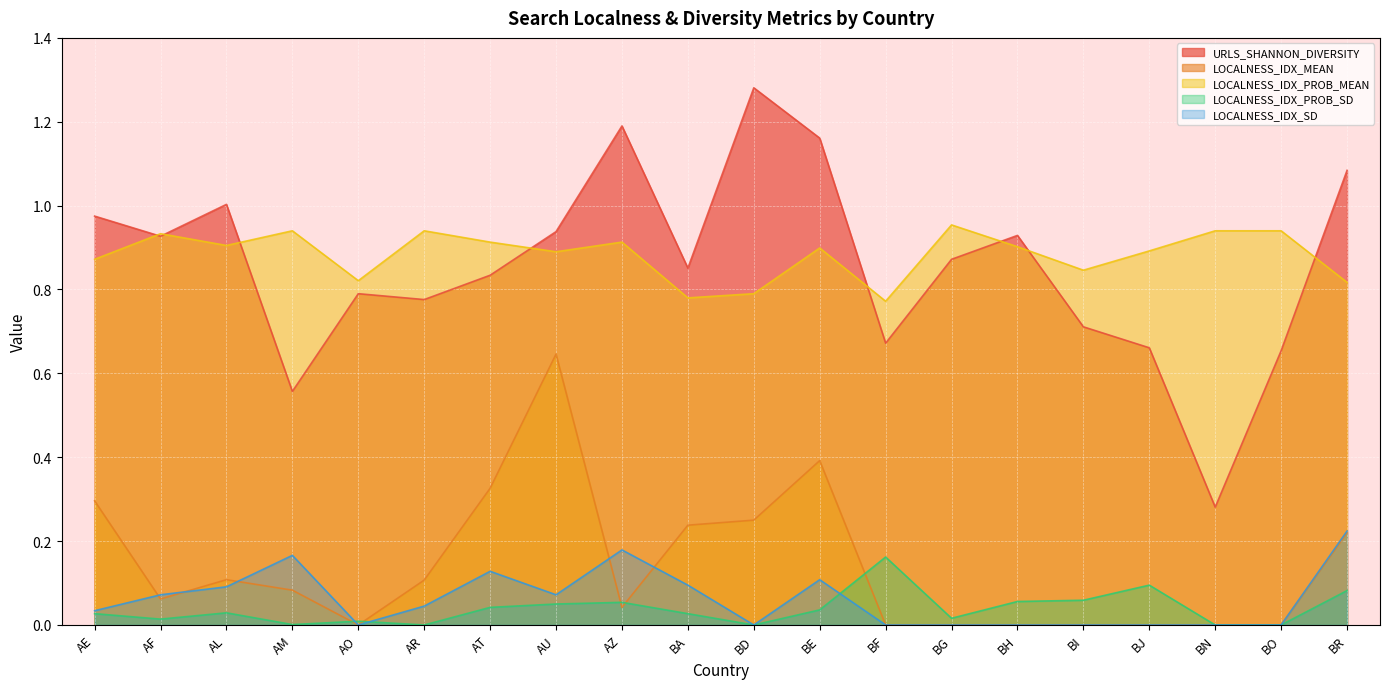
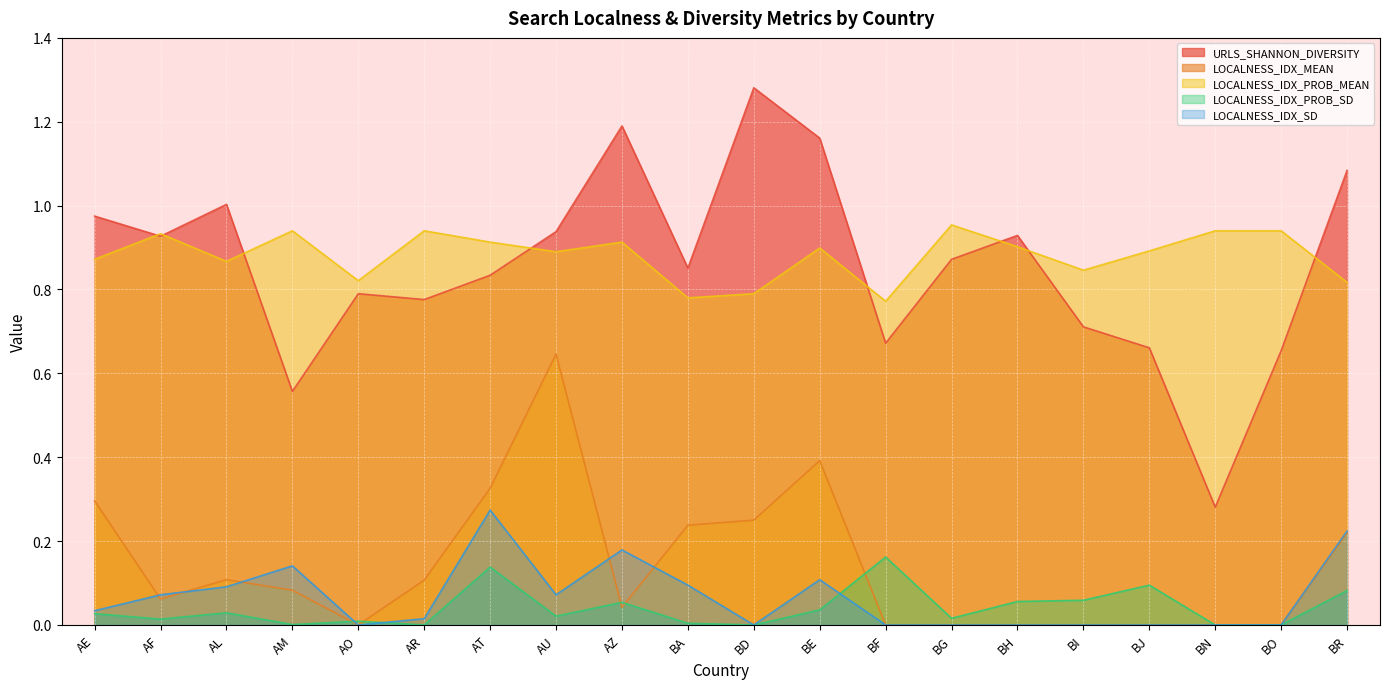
LOCALNESS_IDX_PROB_MEAN, AL: 0.91 -> 0.87
LOCALNESS_IDX_SD, AM: 0.17 -> 0.14
LOCALNESS_IDX_SD, AR: 0.05 -> 0.02
LOCALNESS_IDX_PROB_SD, AT: 0.04 -> 0.14
LOCALNESS_IDX_SD, AT: 0.13 -> 0.27
LOCALNESS_IDX_PROB_SD, AU: 0.05 -> 0.02
LOCALNESS_IDX_PROB_SD, BA: 0.03 -> 0.00
